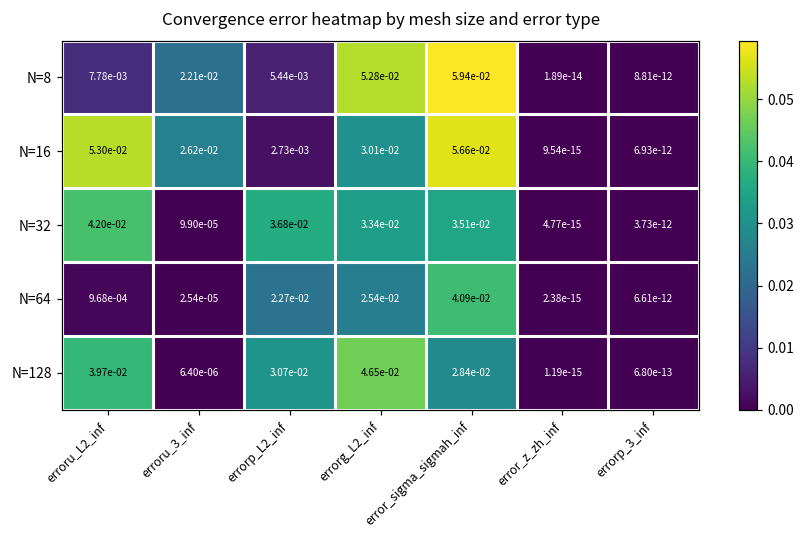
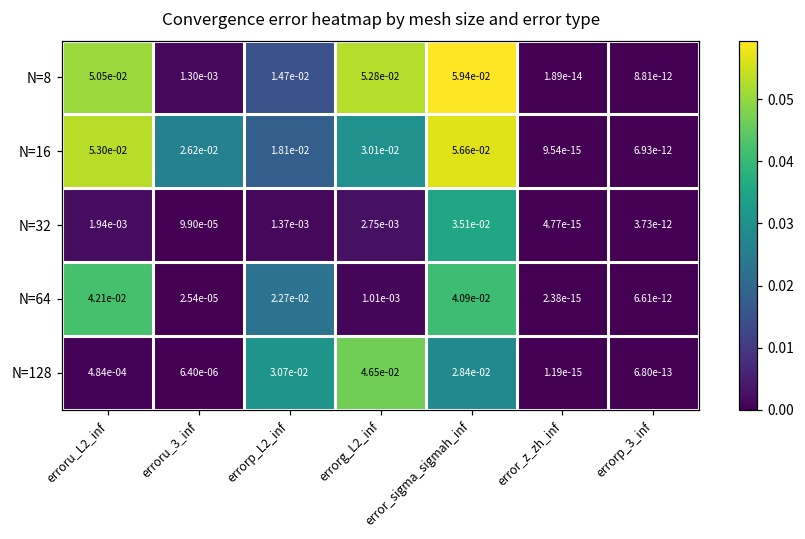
N=8, erroru_L2_inf: 7.78e-03 -> 5.05e-02
N=8, erroru_3_inf: 2.21e-02 -> 1.30e-03
N=8, errorp_L2_inf: 5.44e-03 -> 1.47e-02
N=16, errorp_L2_inf: 2.73e-03 -> 1.81e-02
N=32, erroru_L2_inf: 4.20e-02 -> 1.94e-03
N=32, errorp_L2_inf: 3.68e-02 -> 1.37e-03
N=32, errorg_L2_inf: 3.34e-02 -> 2.75e-03
N=64, erroru_L2_inf: 9.68e-04 -> 4.21e-02
N=64, errorg_L2_inf: 2.54e-02 -> 1.01e-03
N=128, erroru_L2_inf: 3.97e-02 -> 4.84e-04
